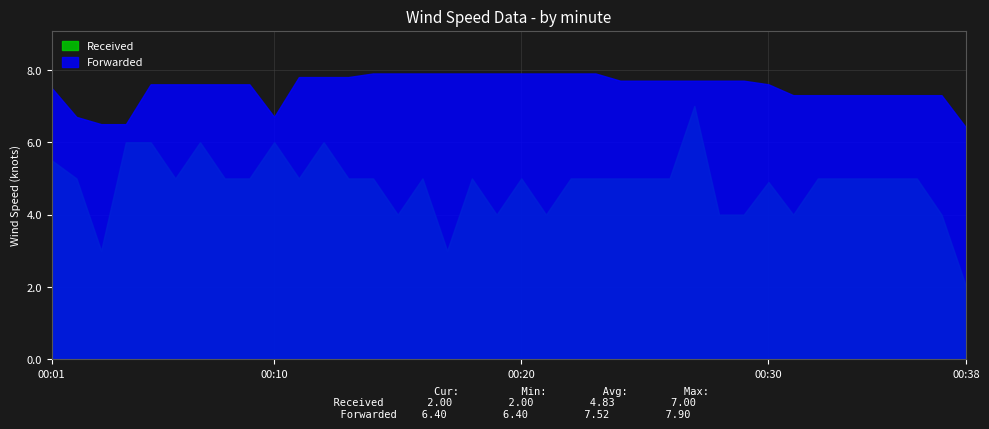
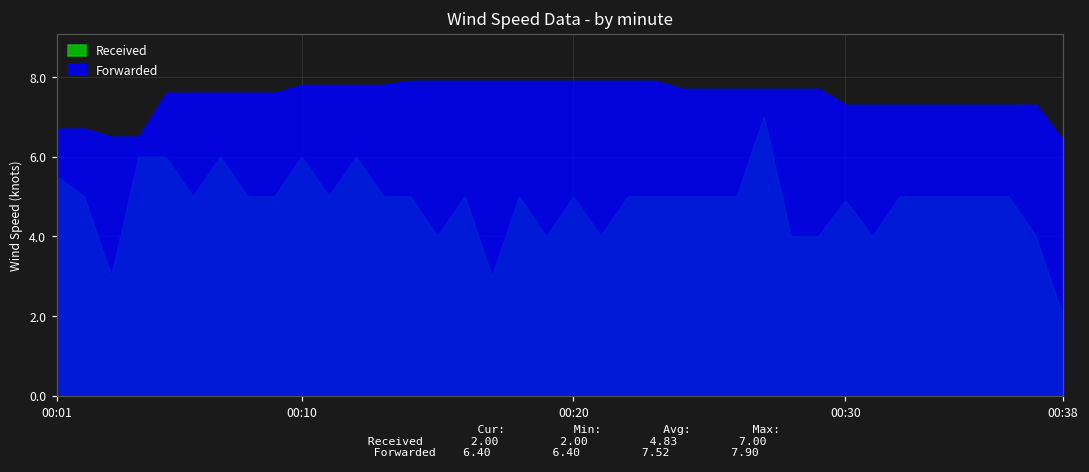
Forwarded, 00:01: 7.5 -> 6.7
Forwarded, 00:10: 6.7 -> 7.8
Forwarded, 00:30: 7.6 -> 7.3
